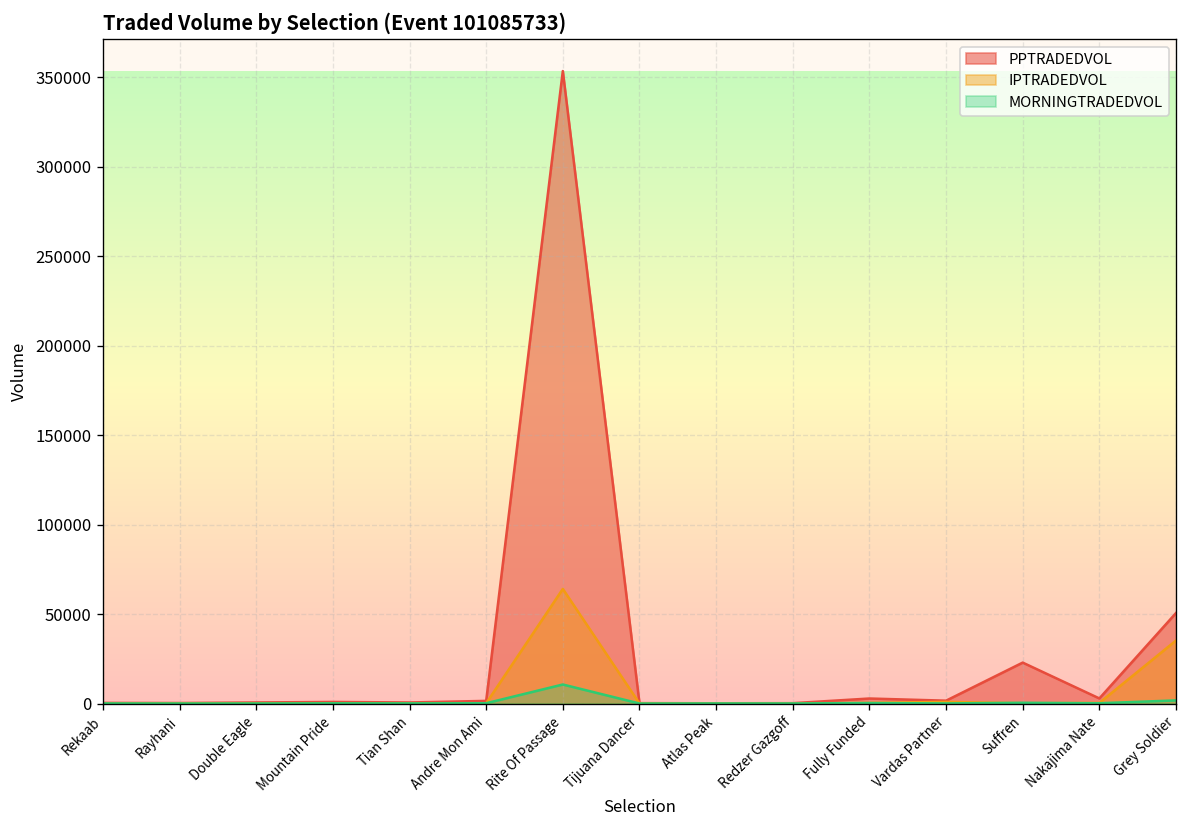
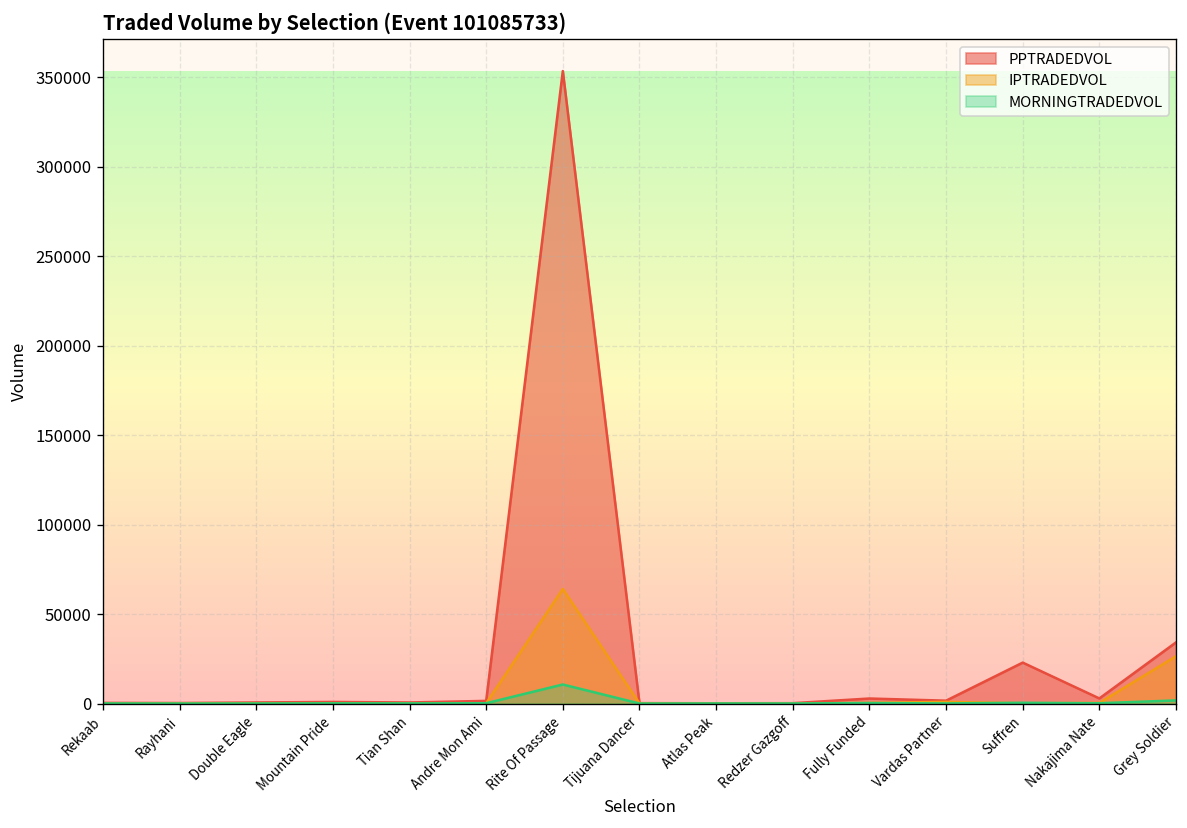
PPTRADEDVOL, Grey Soldier: 51000 -> 34000
IPTRADEDVOL, Grey Soldier: 35000 -> 26000
